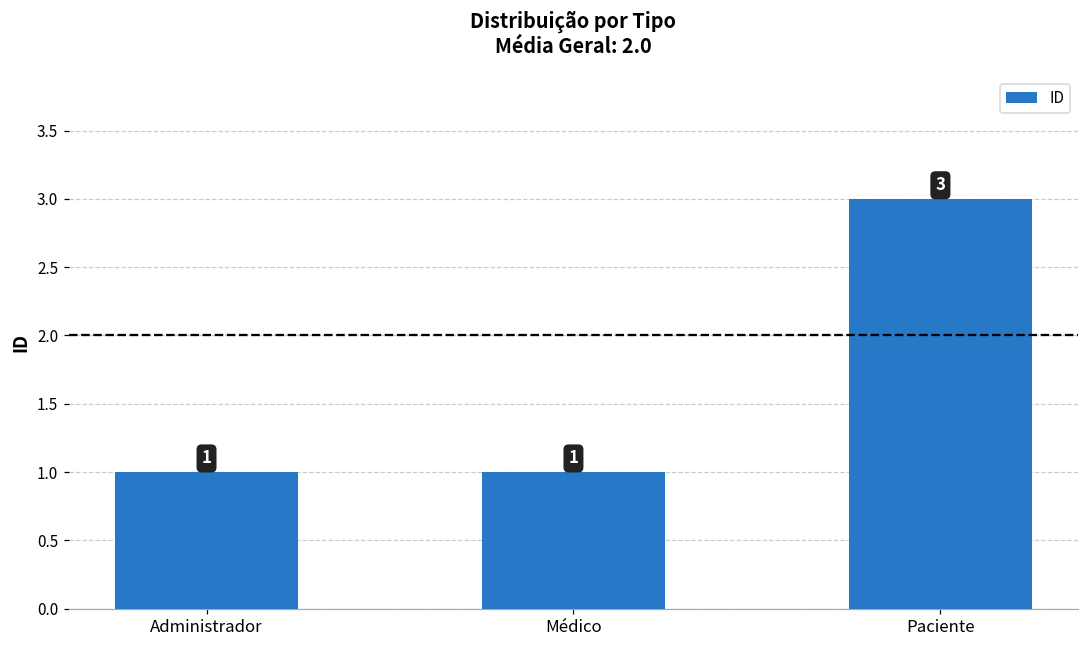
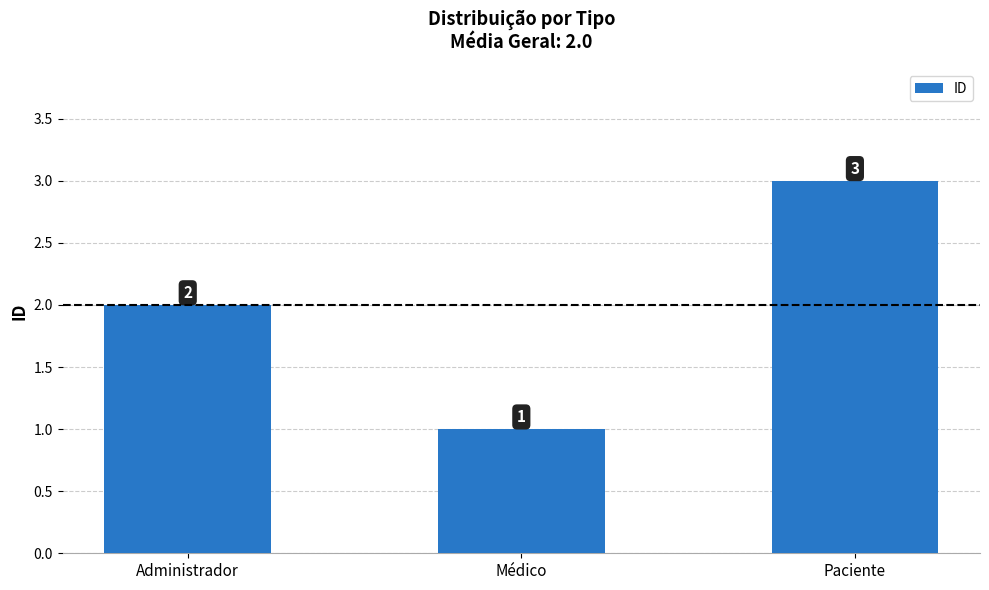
Administrador: 1 -> 2
